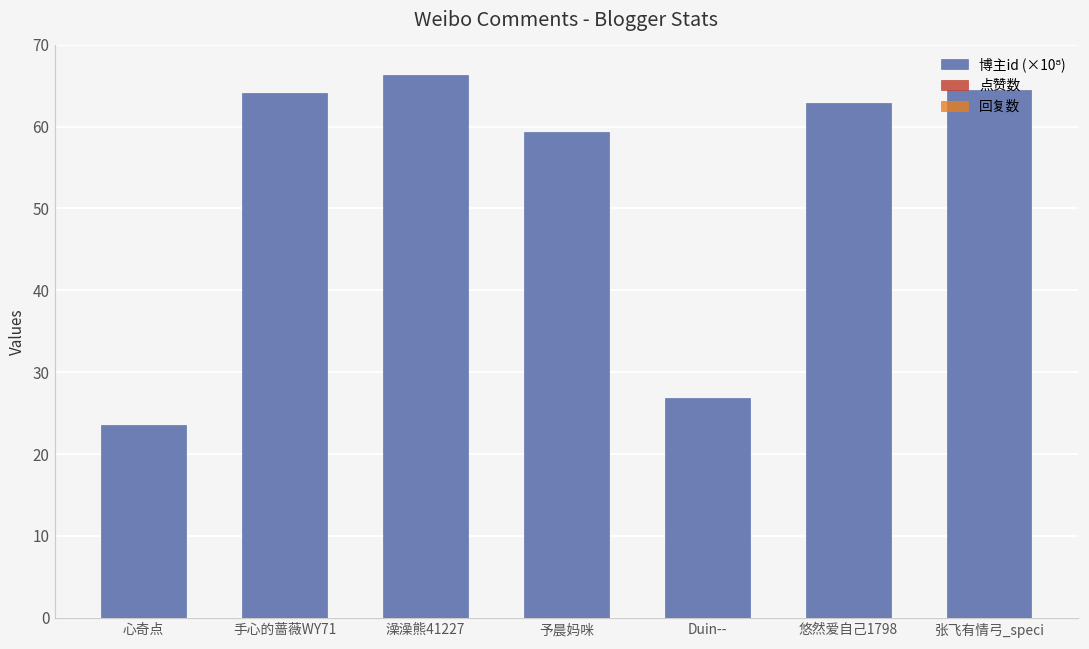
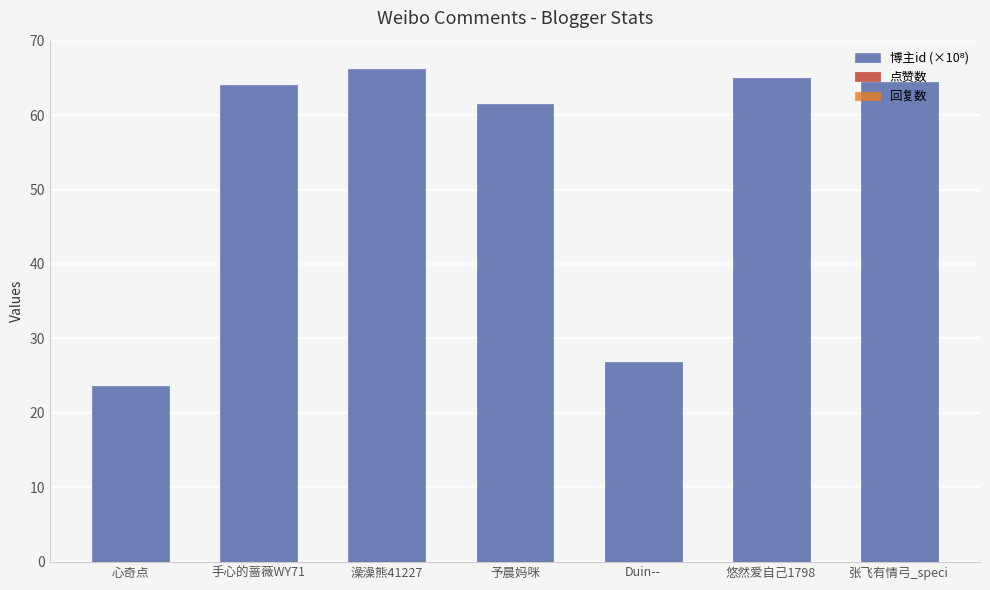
博主id (×10⁸), 予晨妈咪: 59 -> 61
博主id (×10⁸), 悠然爱自己1798: 63 -> 65
